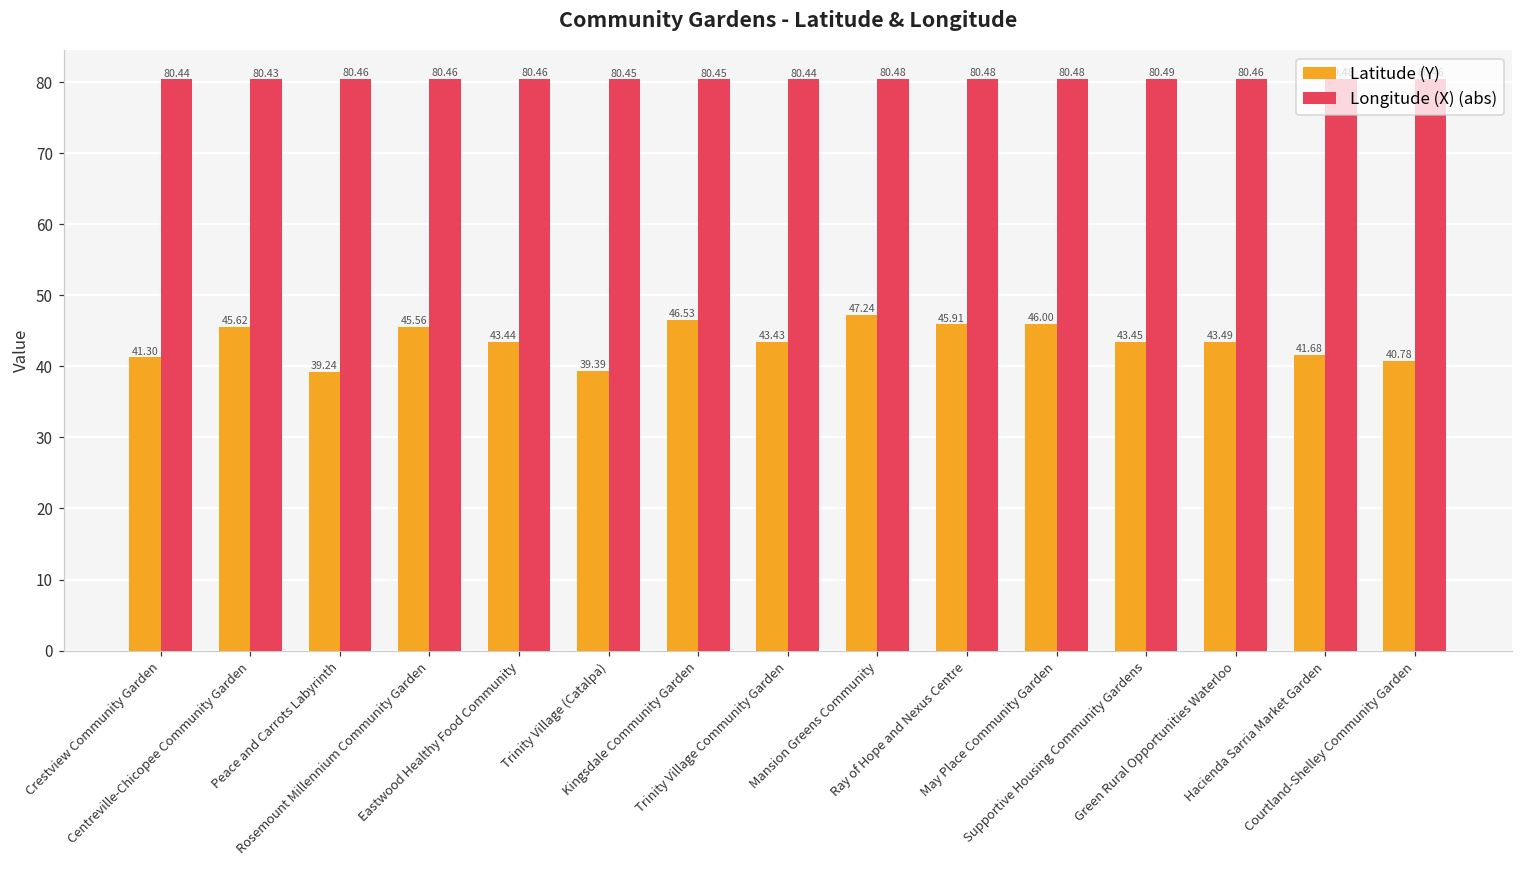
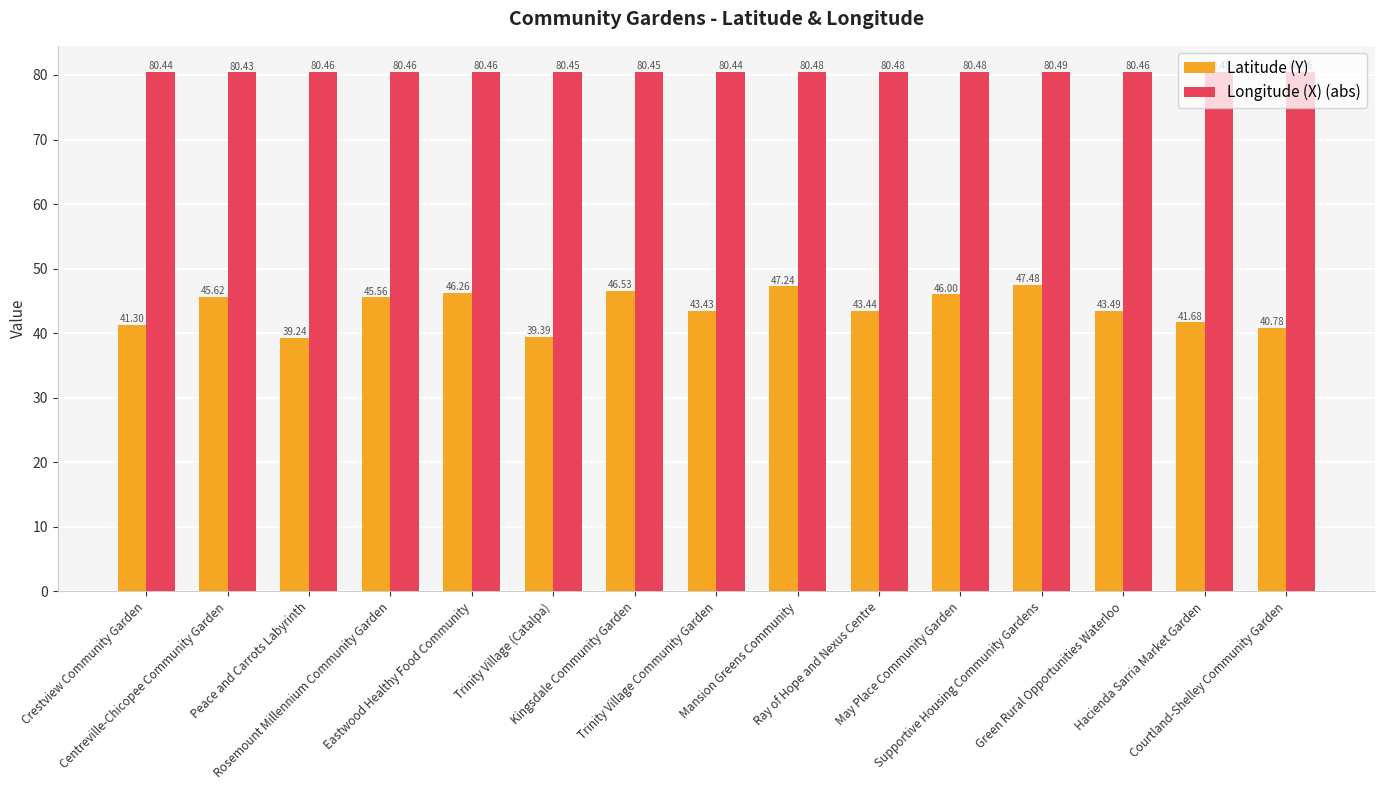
Latitude (Y), Eastwood Healthy Food Community: 43.44 -> 46.26
Latitude (Y), Ray of Hope and Nexus Centre: 45.91 -> 43.44
Latitude (Y), Supportive Housing Community Gardens: 43.45 -> 47.48
